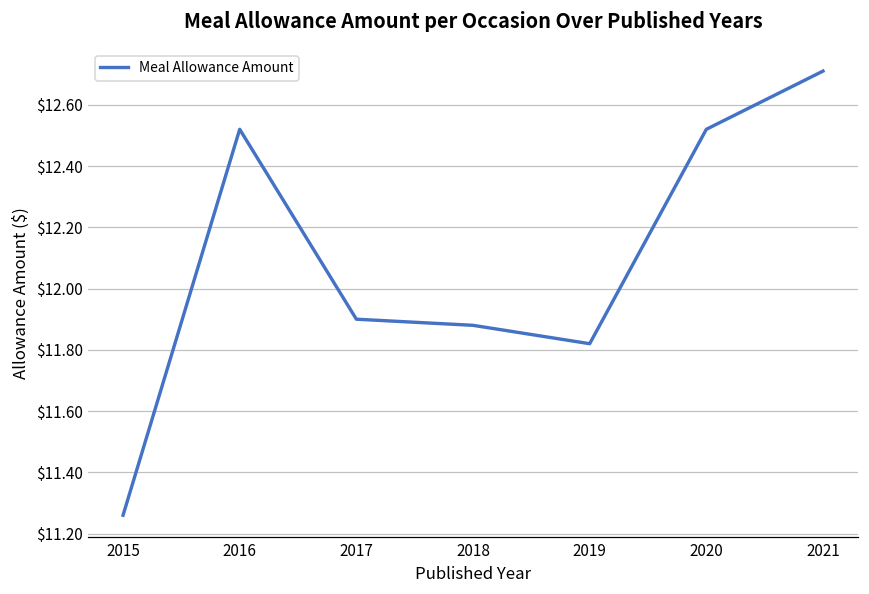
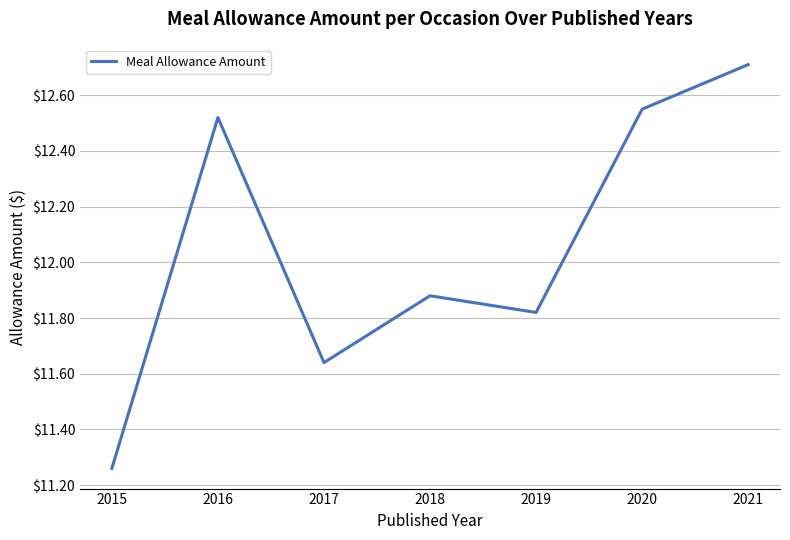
2017: $11.90 -> $11.64
2020: $12.52 -> $12.55
